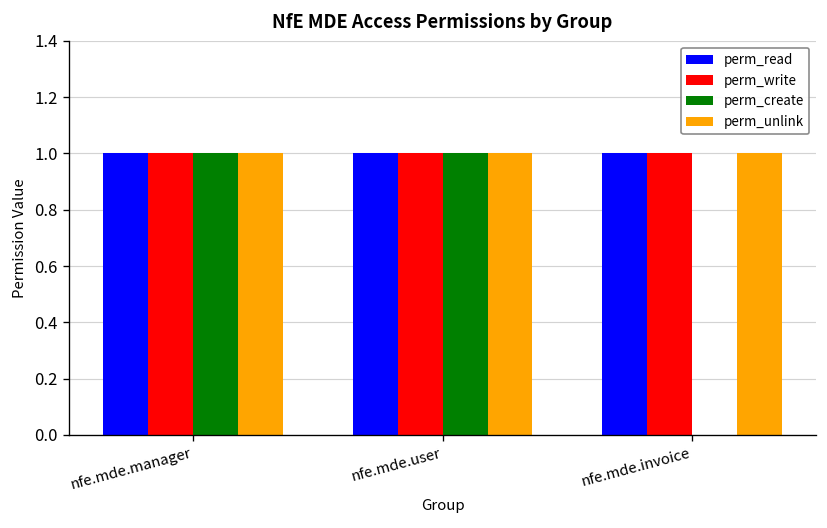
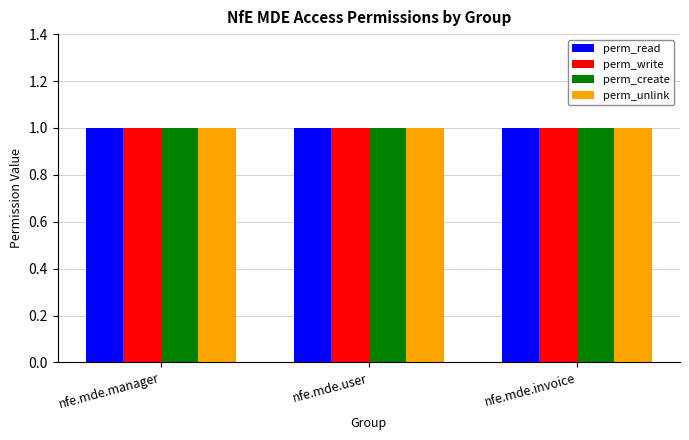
perm_create, nfe.mde.invoice: 0 -> 1
